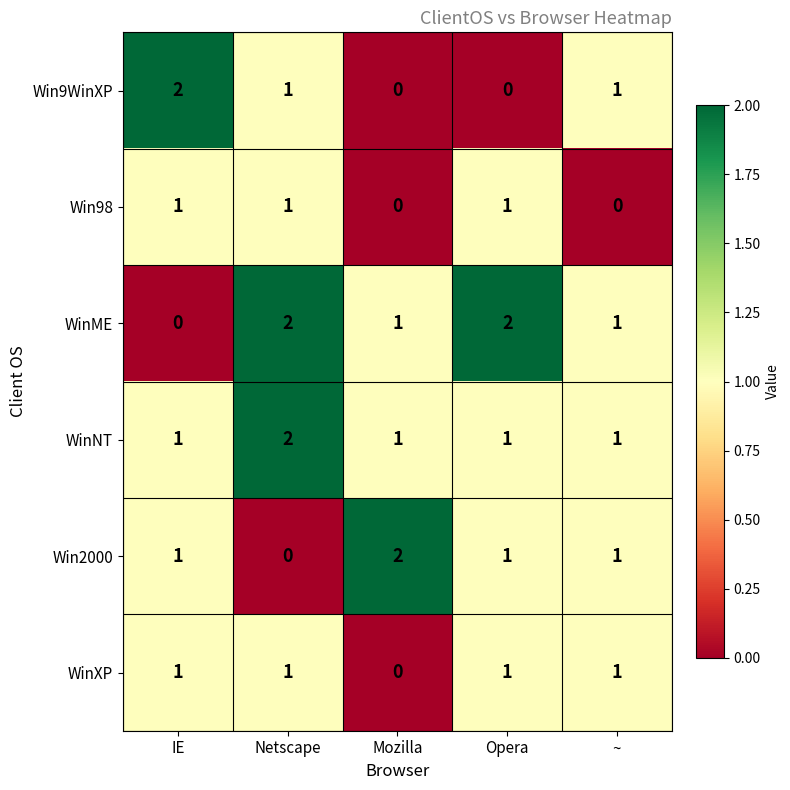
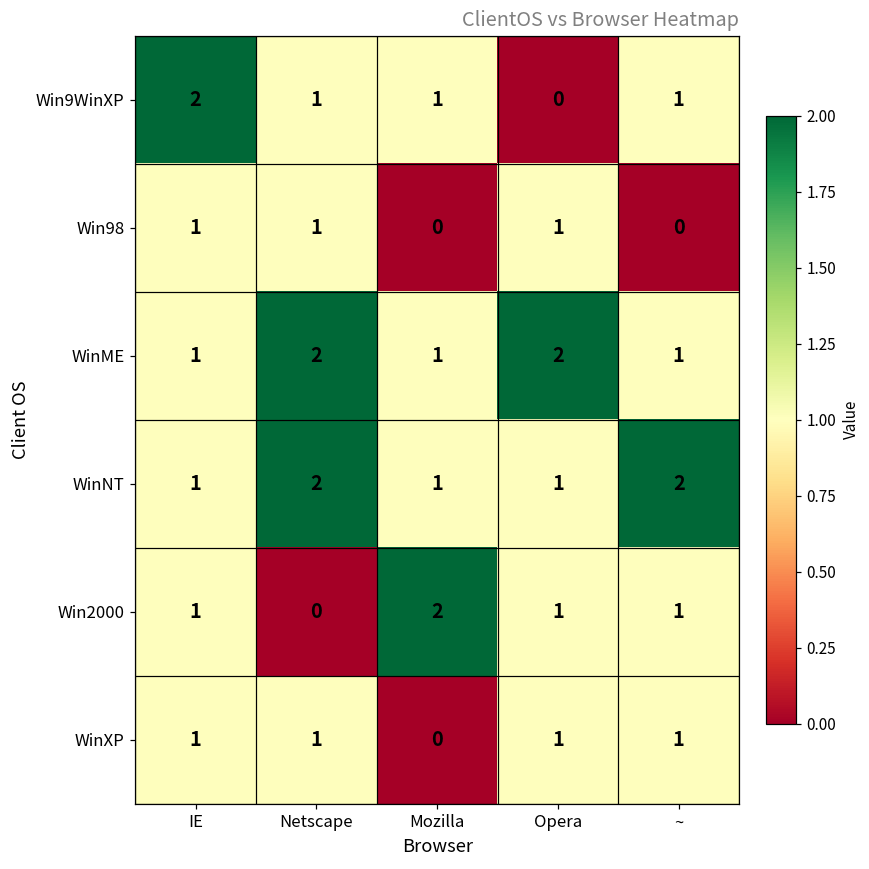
Win9WinXP, Mozilla: 0 -> 1
WinME, IE: 0 -> 1
WinNT, ~: 1 -> 2
